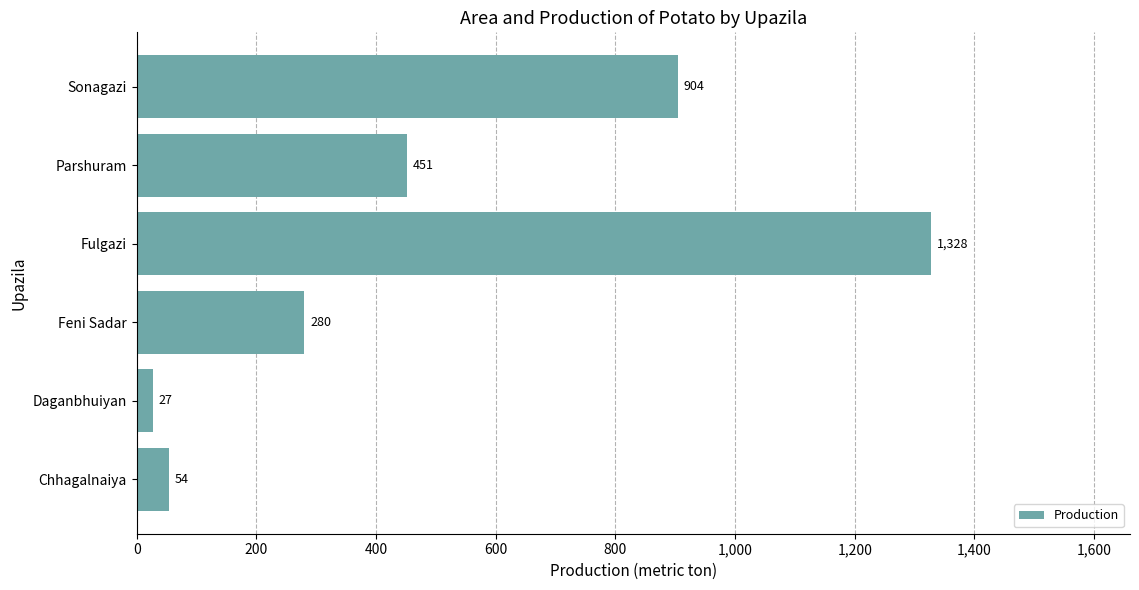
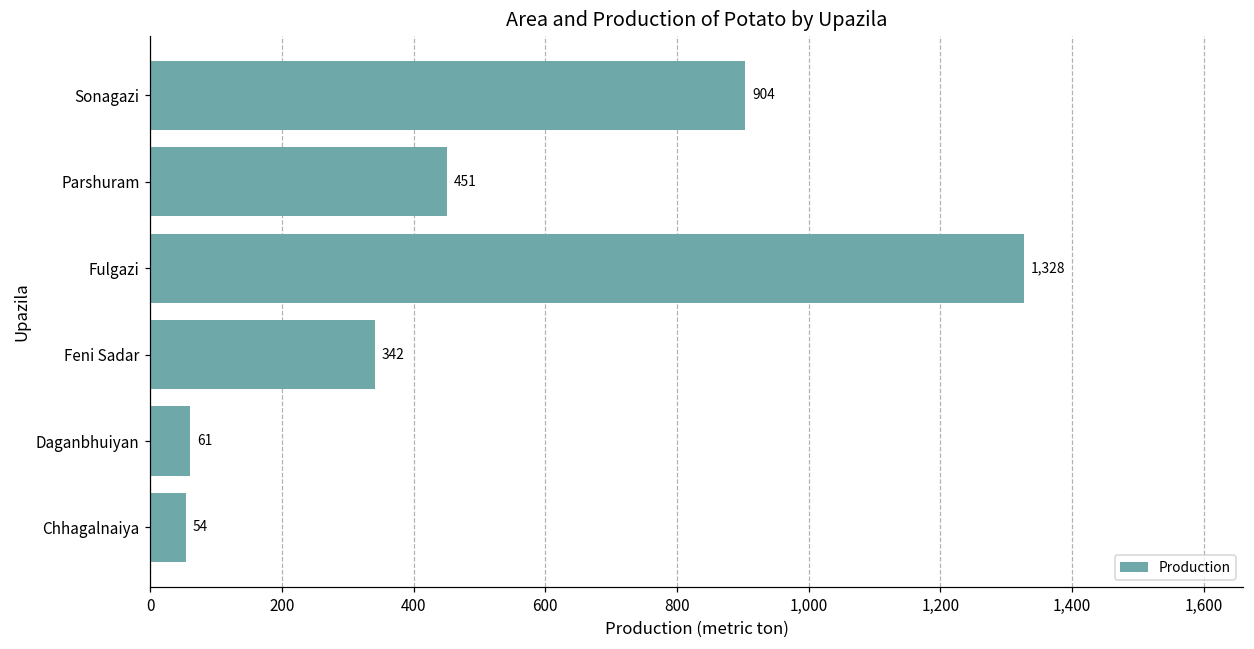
Feni Sadar: 280 -> 342
Daganbhuiyan: 27 -> 61
